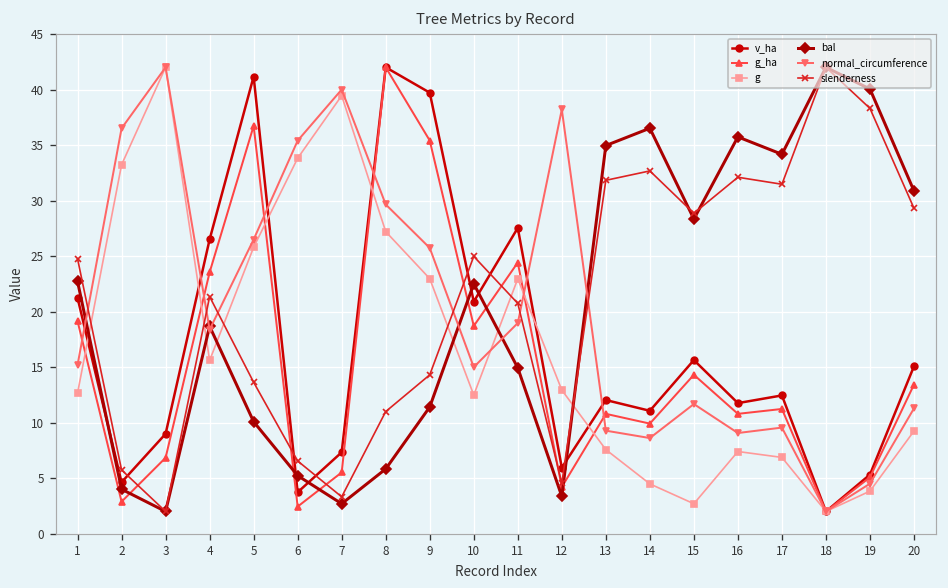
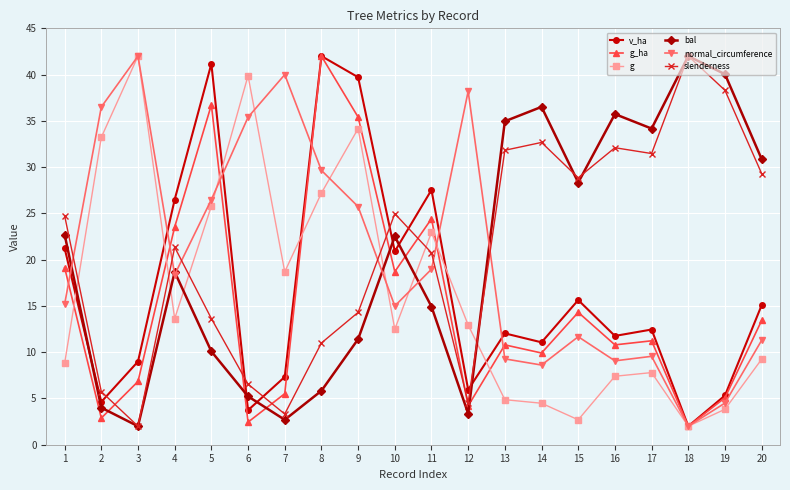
g, 1: 13 -> 9
g, 4: 16 -> 14
g, 6: 34 -> 40
g, 7: 39 -> 19
g, 9: 23 -> 34
g, 13: 8 -> 5
g, 17: 7 -> 8
